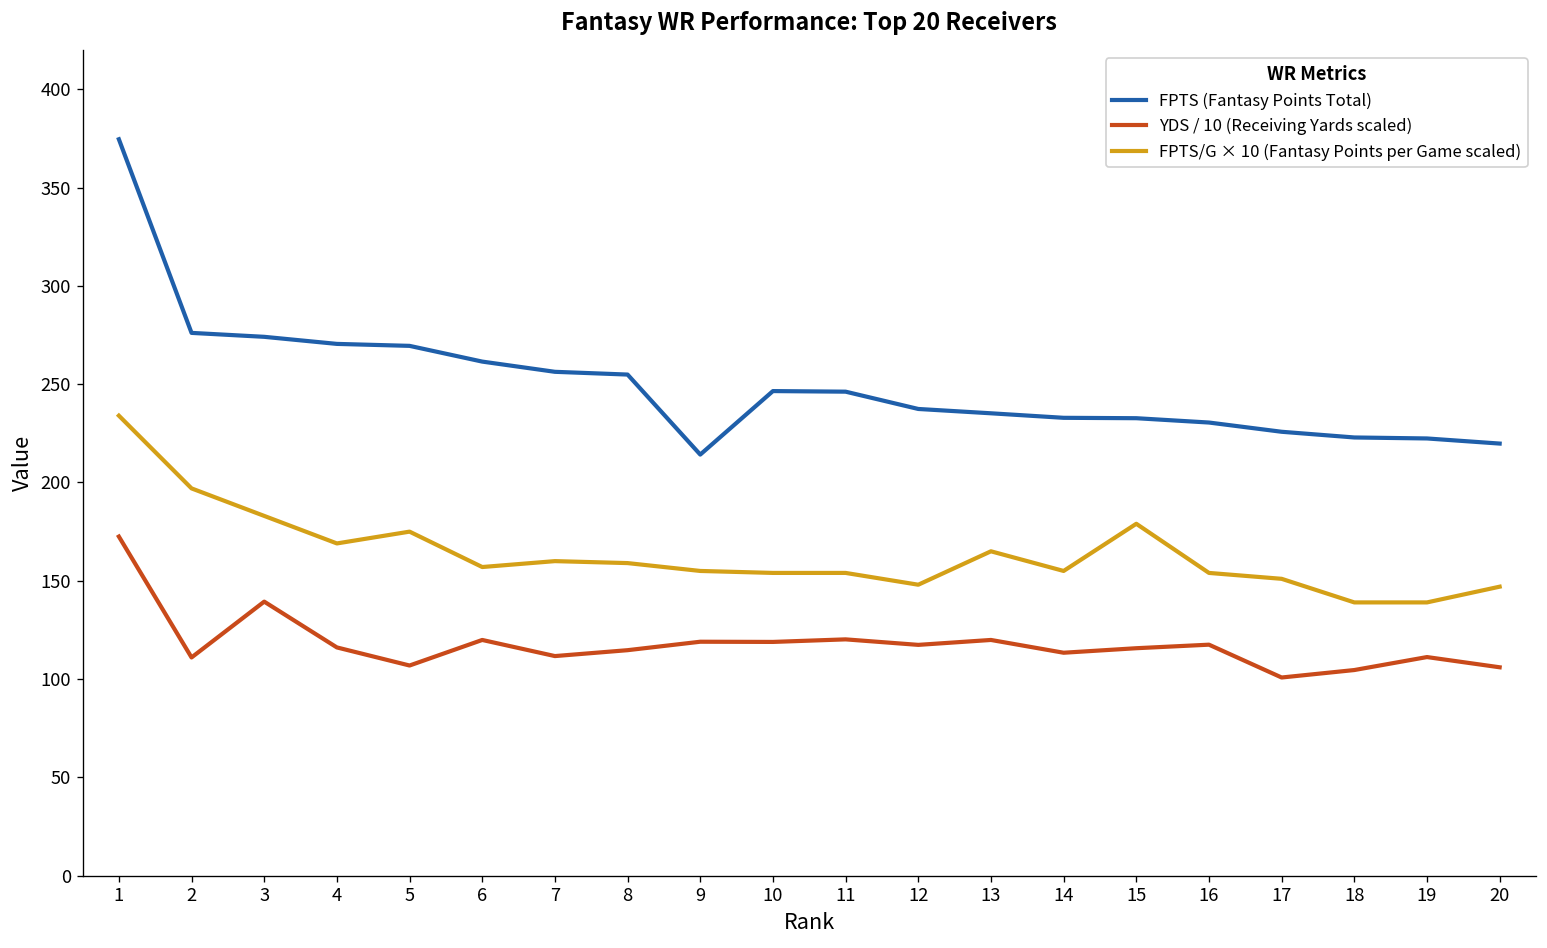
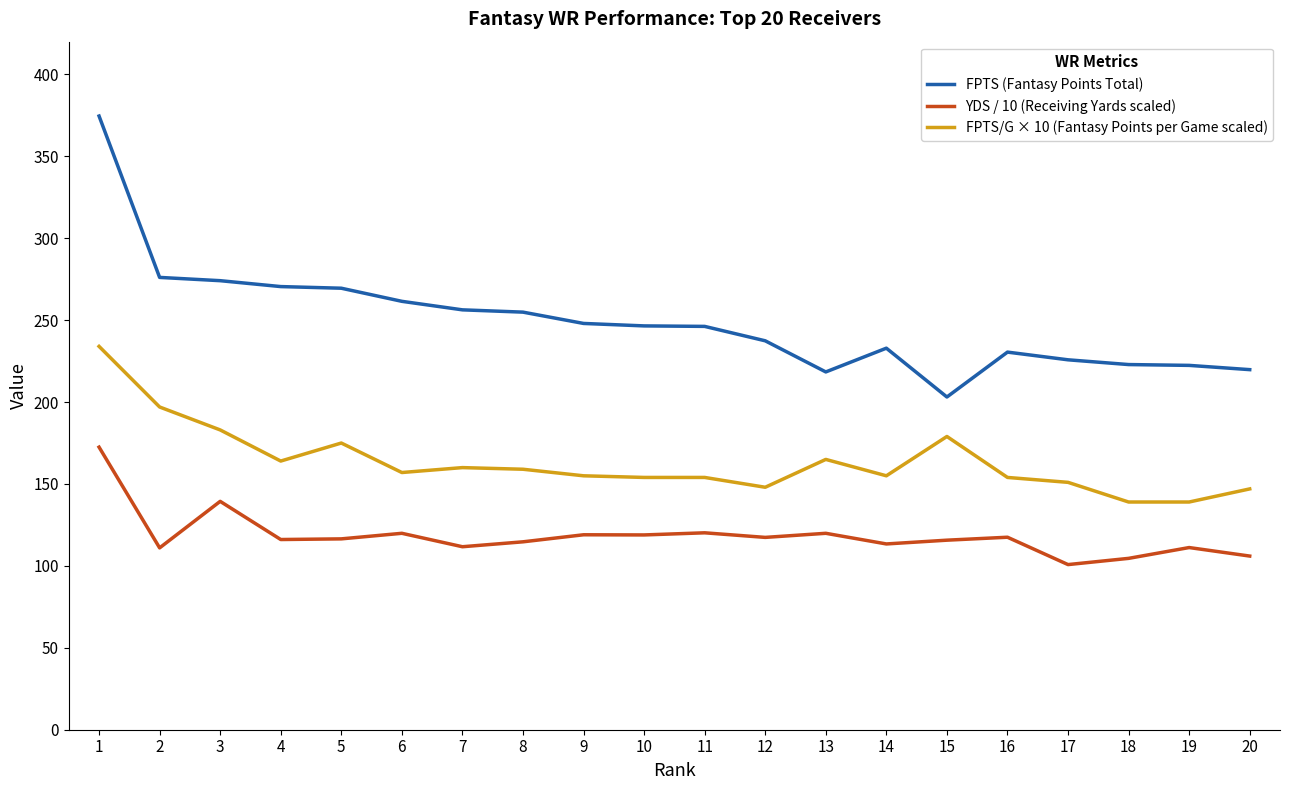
FPTS/G × 10 (Fantasy Points per Game scaled), 4: 169 -> 164
YDS / 10 (Receiving Yards scaled), 5: 107 -> 117
FPTS (Fantasy Points Total), 9: 214 -> 248
FPTS (Fantasy Points Total), 13: 235 -> 218
FPTS (Fantasy Points Total), 15: 233 -> 203
